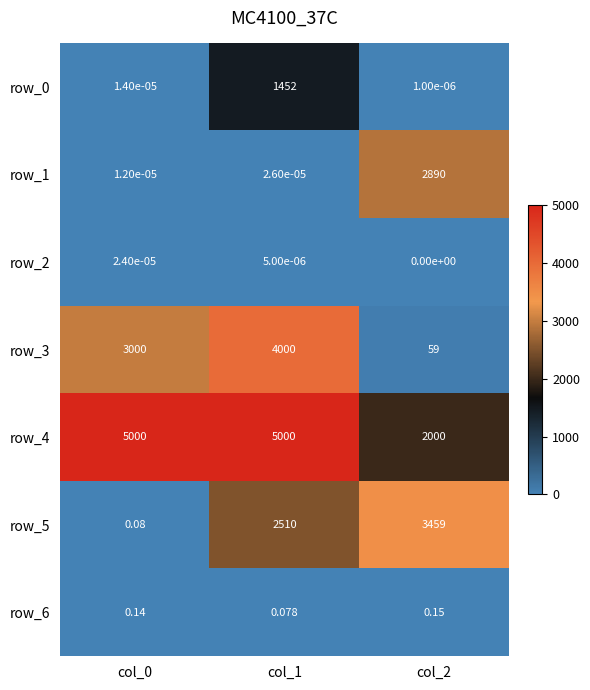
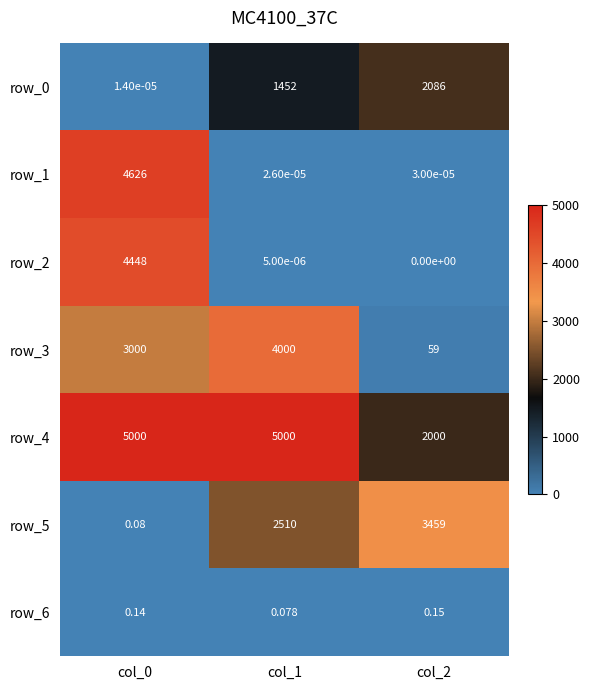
row_0, col_2: 1.00e-06 -> 2086
row_1, col_0: 1.20e-05 -> 4626
row_1, col_2: 2890 -> 3.00e-05
row_2, col_0: 2.40e-05 -> 4448
